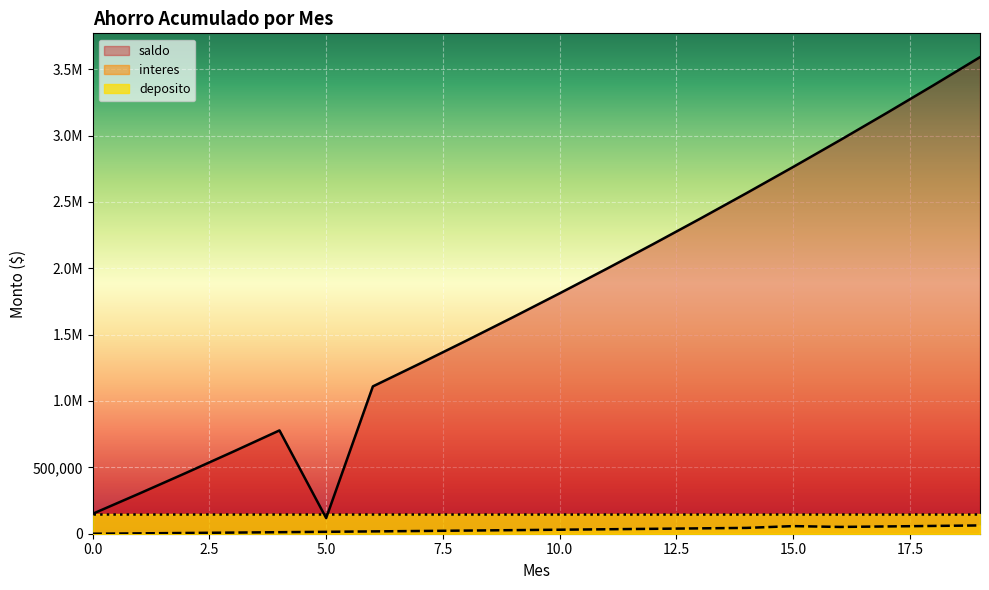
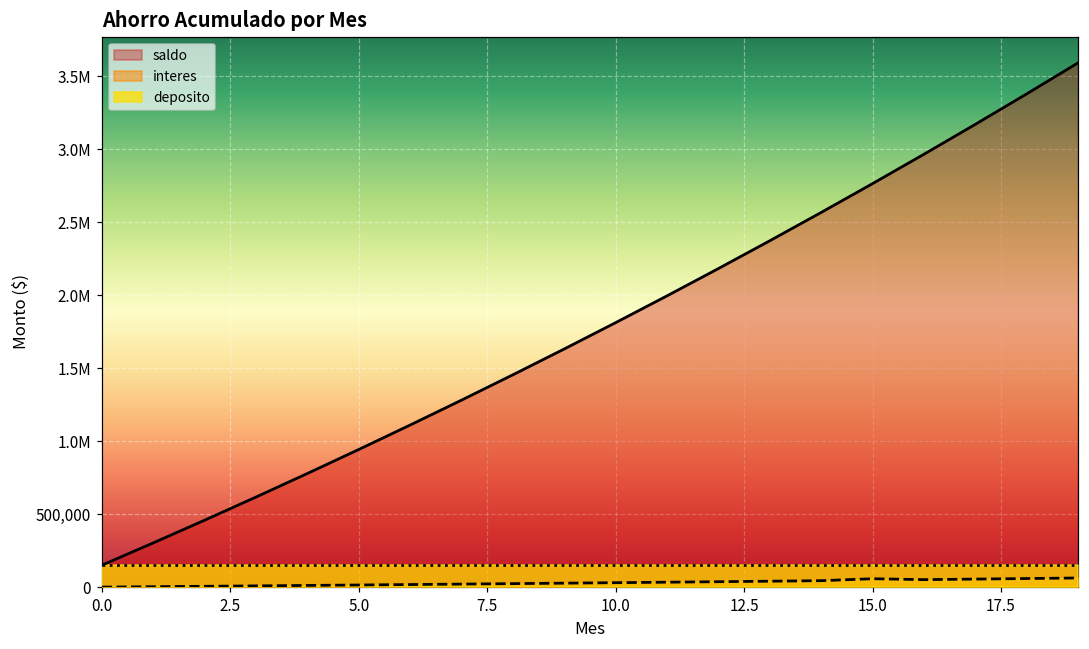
saldo, 5.0: 120,000 -> 940,000
